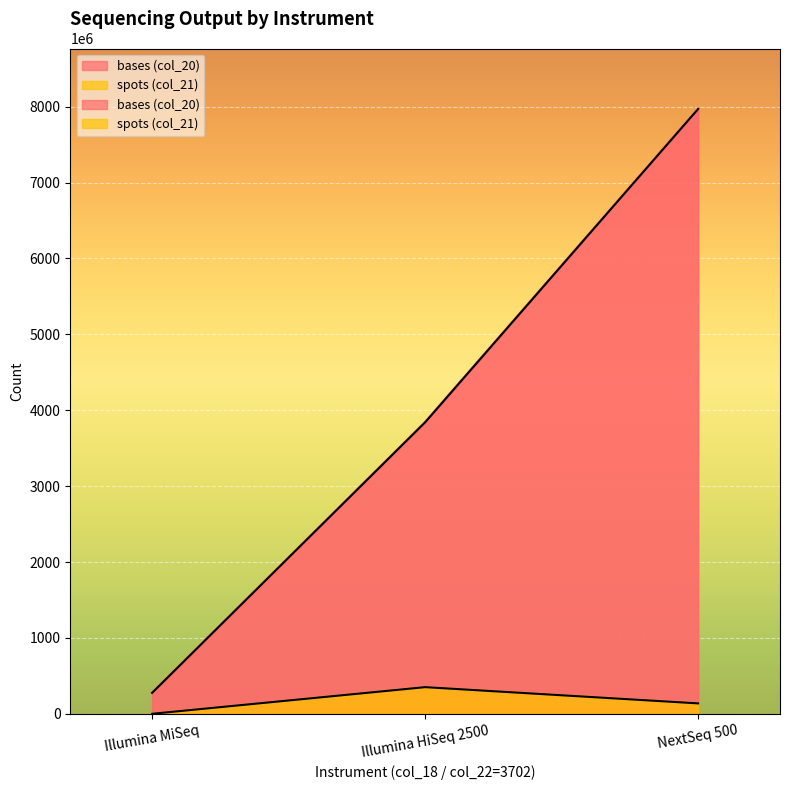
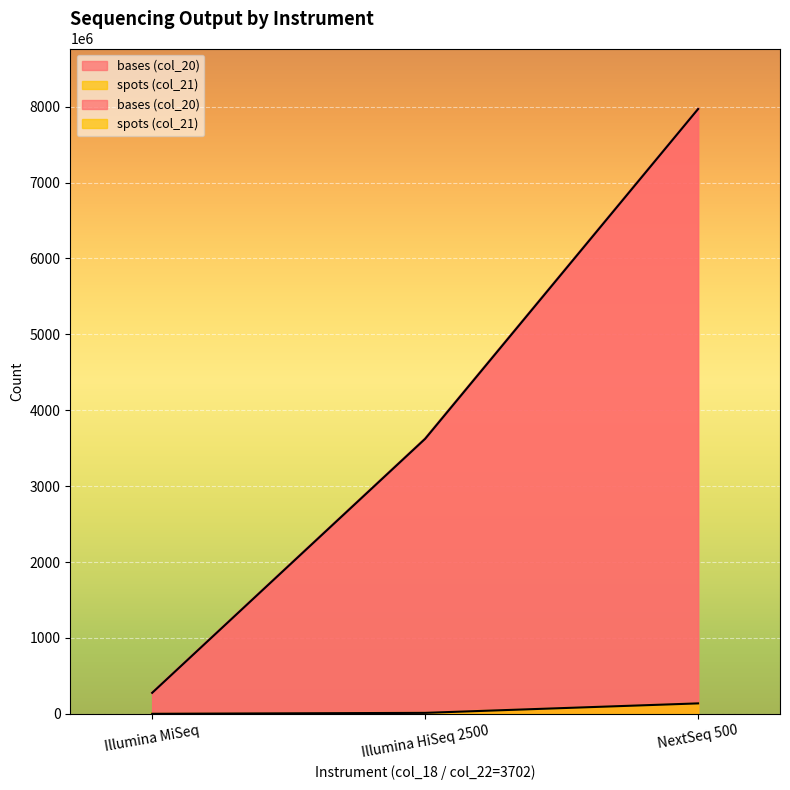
bases (col_20), Illumina HiSeq 2500: 3800000000 -> 3600000000
spots (col_21), Illumina HiSeq 2500: 400000000 -> 0
